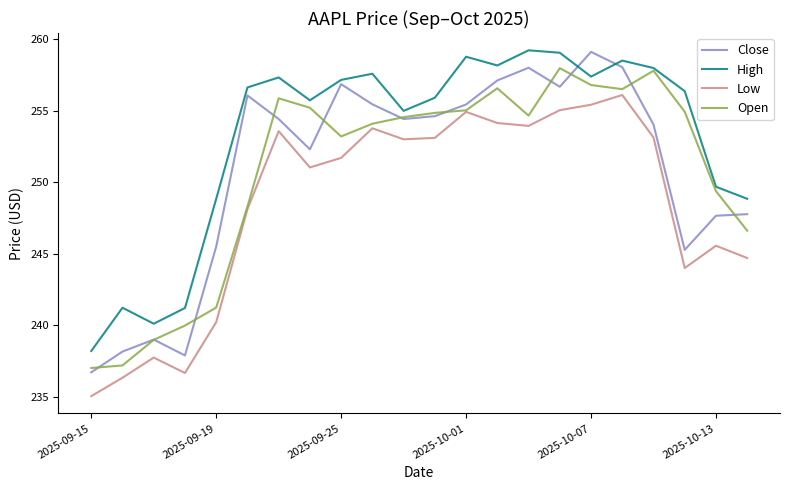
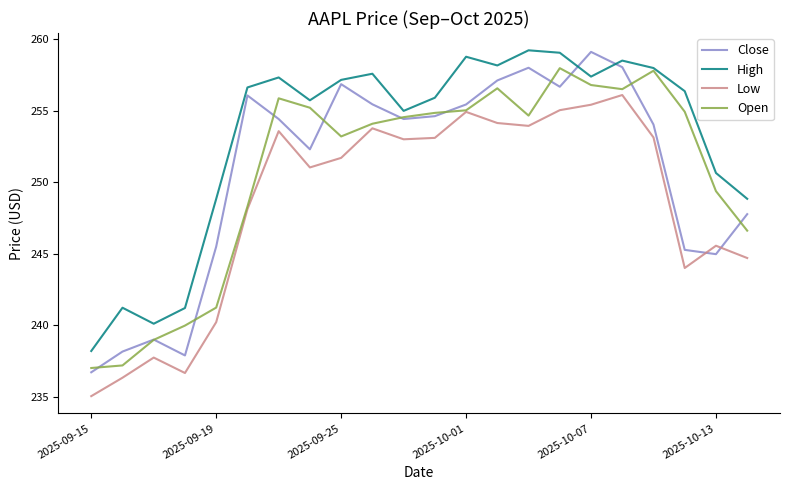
Close, 2025-10-13: 247.7 -> 245.0
High, 2025-10-13: 249.7 -> 250.7
